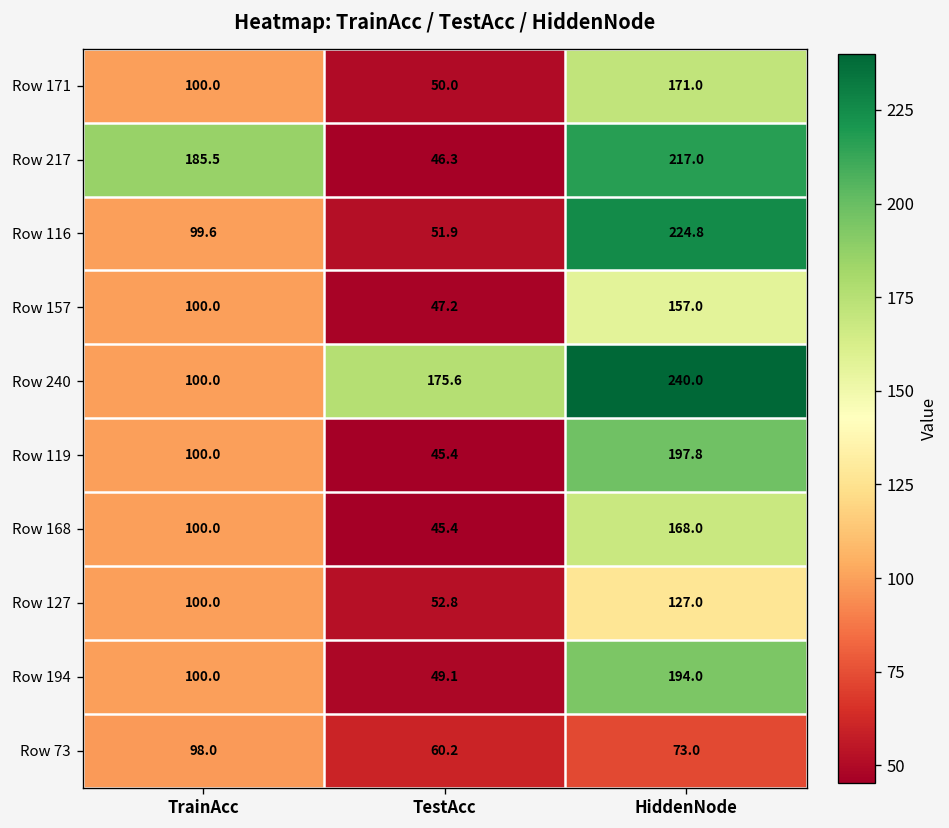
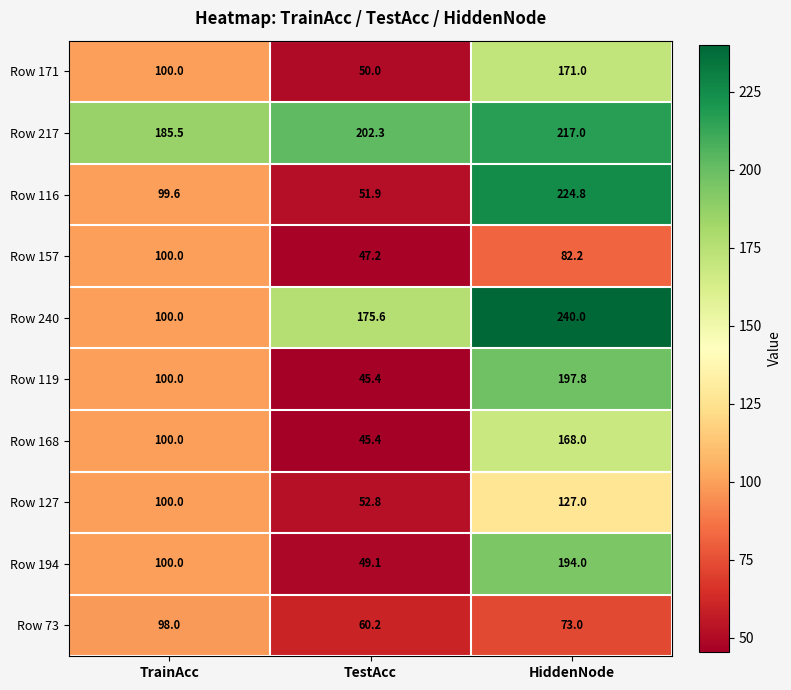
Row 217, TestAcc: 46.3 -> 202.3
Row 157, HiddenNode: 157.0 -> 82.2
